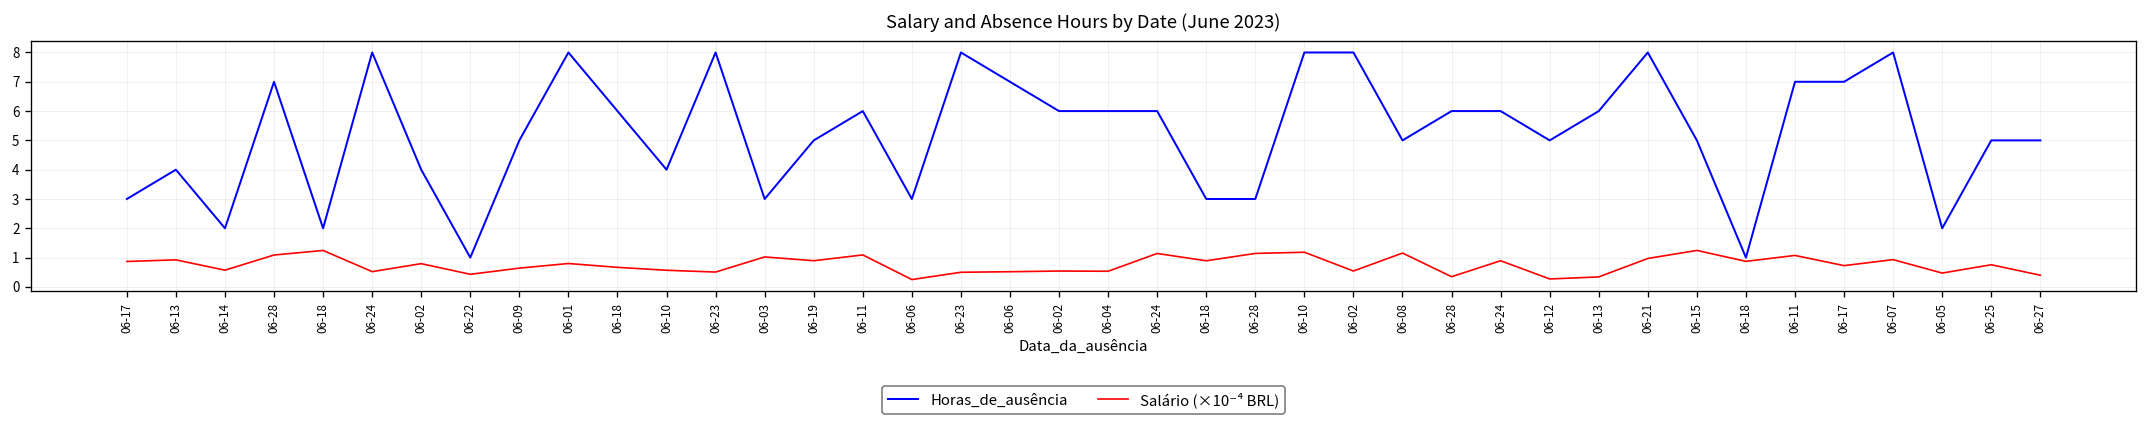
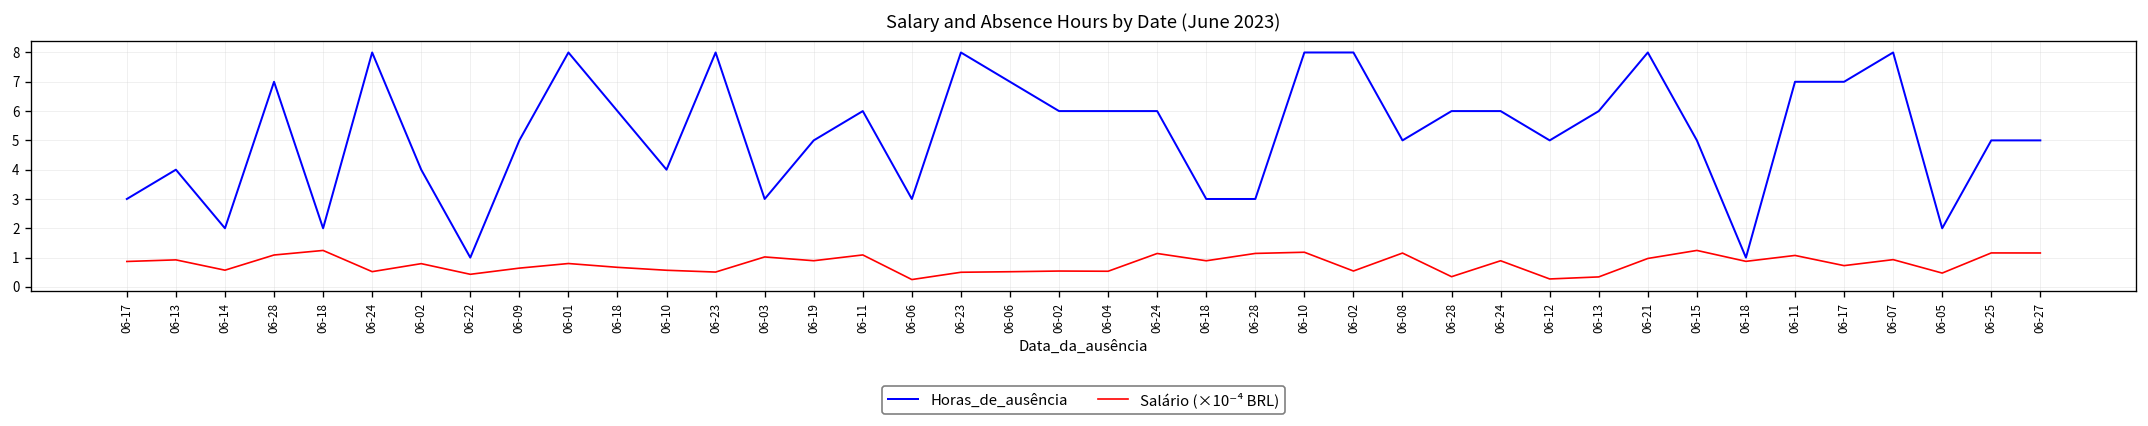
Salário (×10⁻⁴ BRL), 06-25: 0.8 -> 1.2
Salário (×10⁻⁴ BRL), 06-27: 0.4 -> 1.2
